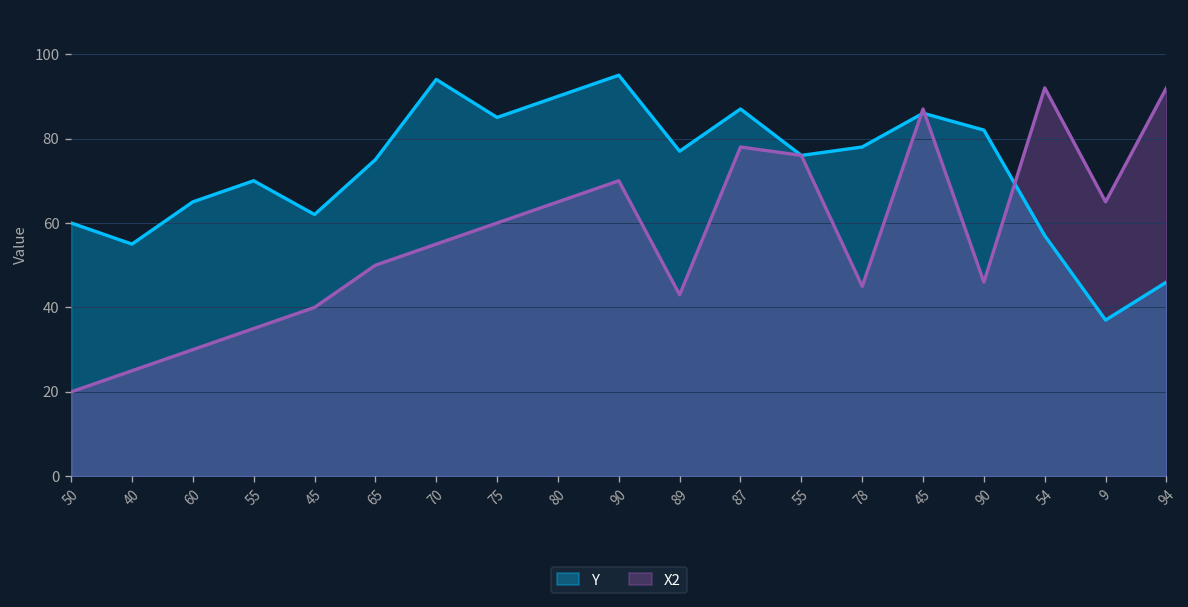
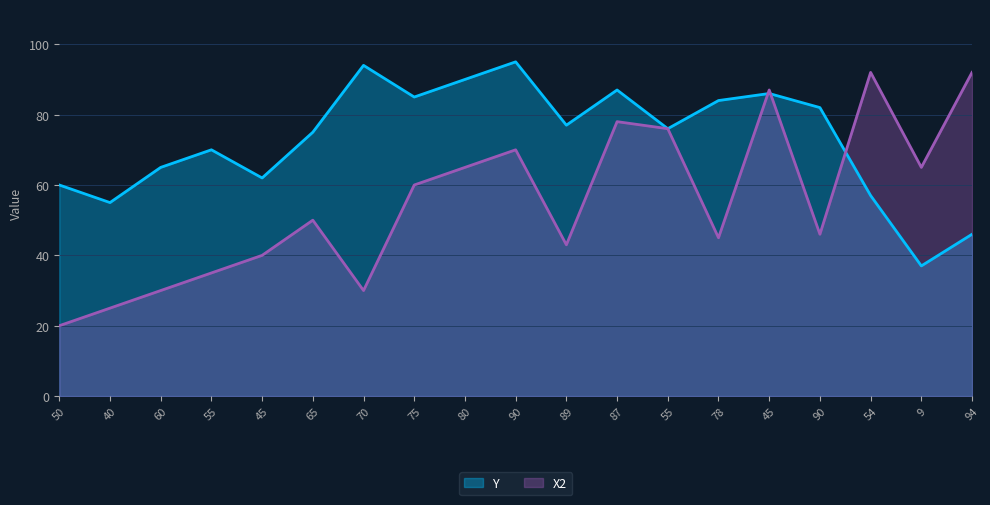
X2, 70: 55 -> 30
Y, 78: 78 -> 84
